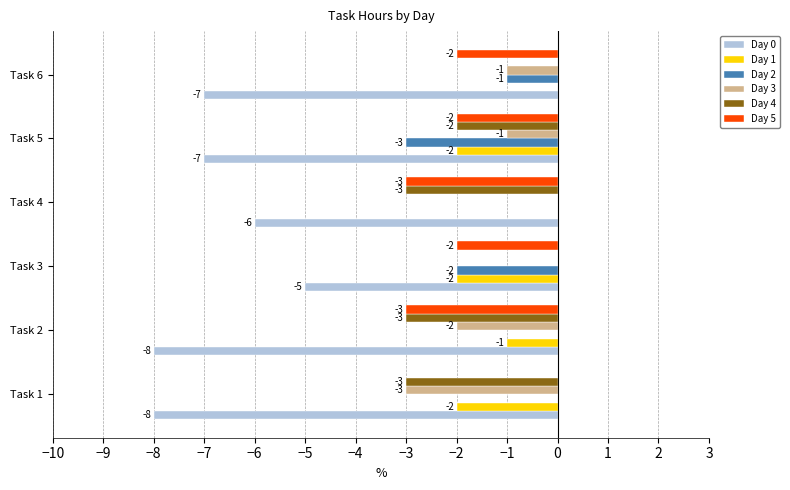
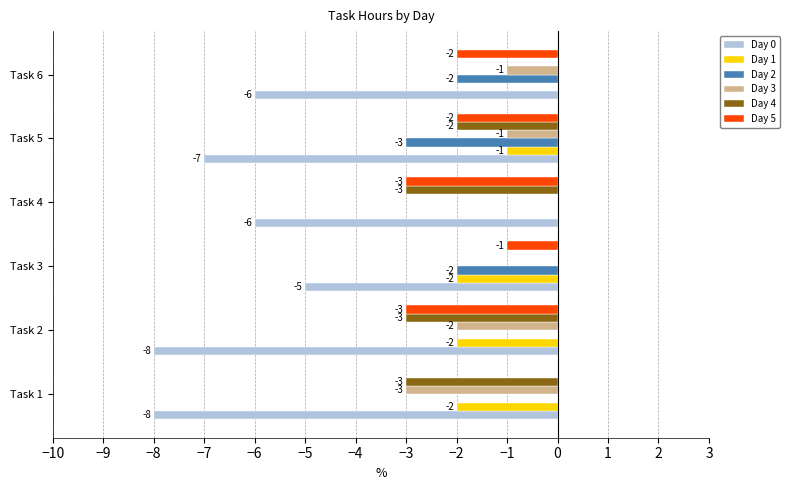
Day 2, Task 6: -1 -> -2
Day 0, Task 6: -7 -> -6
Day 1, Task 5: -2 -> -1
Day 5, Task 3: -2 -> -1
Day 1, Task 2: -1 -> -2
